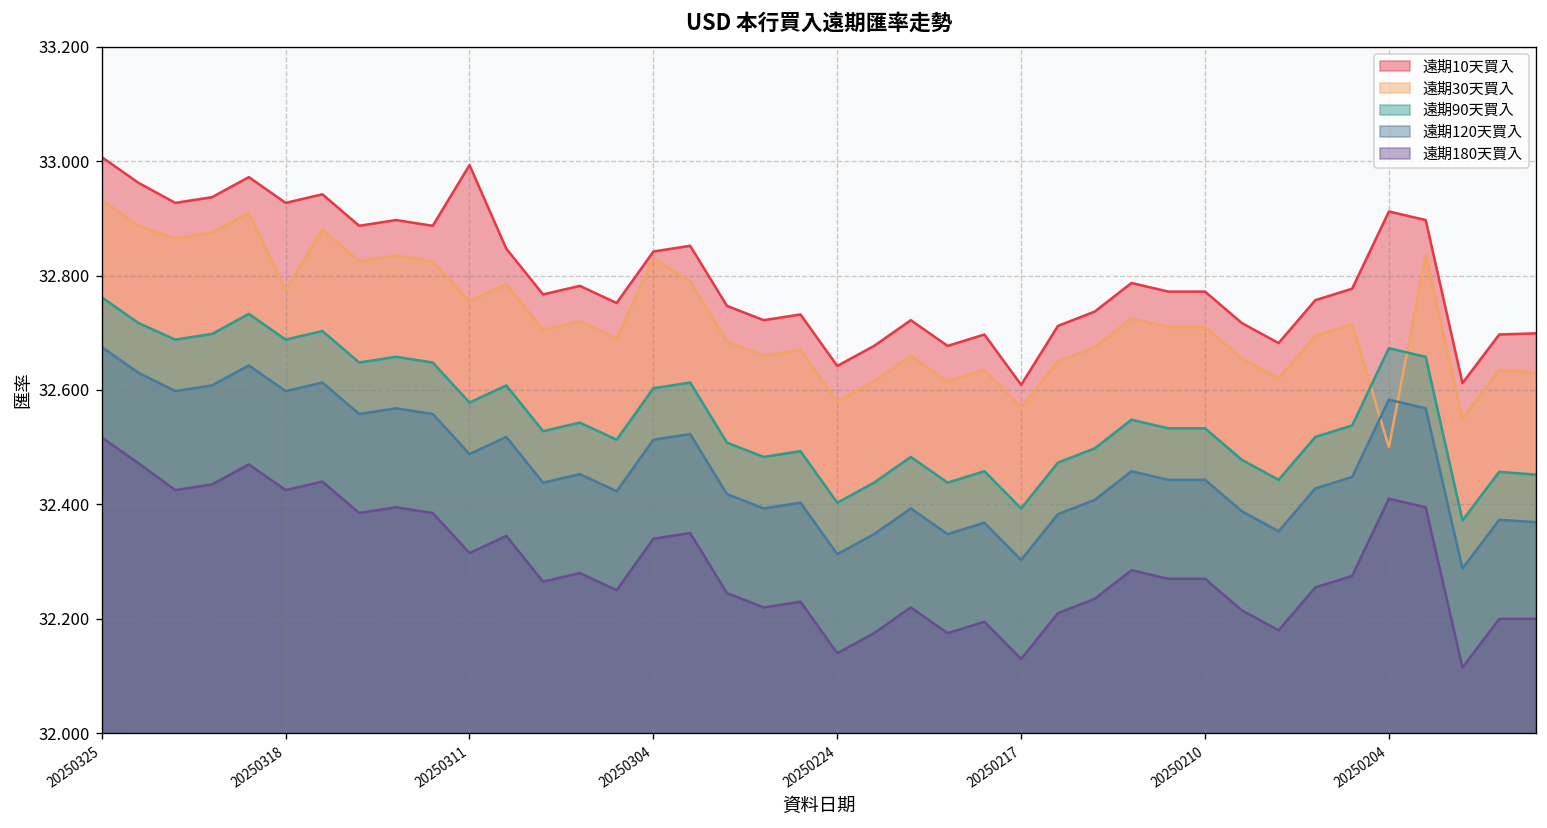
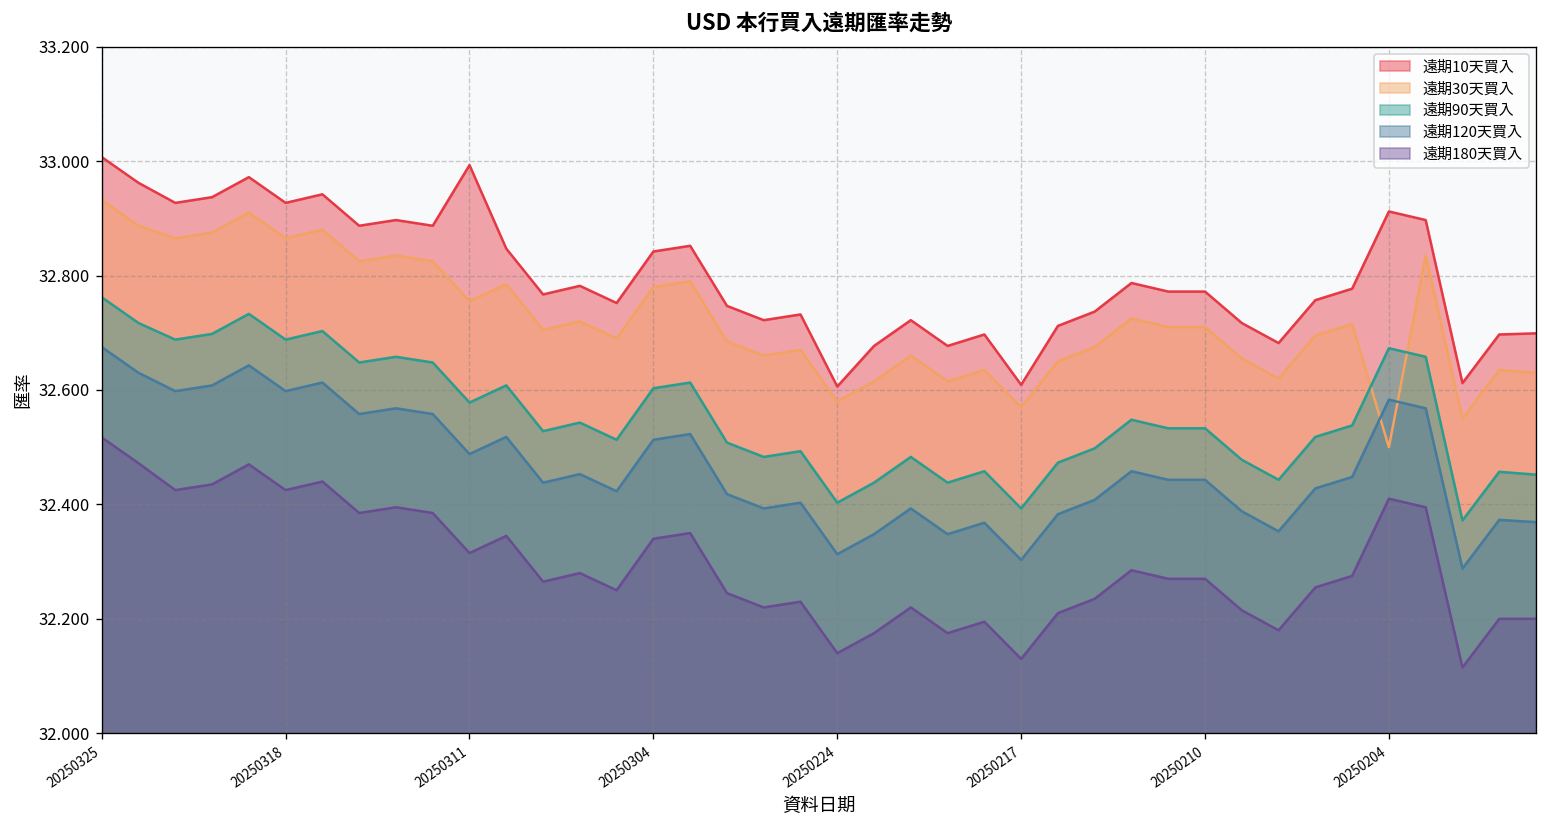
遠期30天買入, 20250318: 32.77 -> 32.87
遠期30天買入, 20250304: 32.83 -> 32.78
遠期10天買入, 20250224: 32.64 -> 32.61
